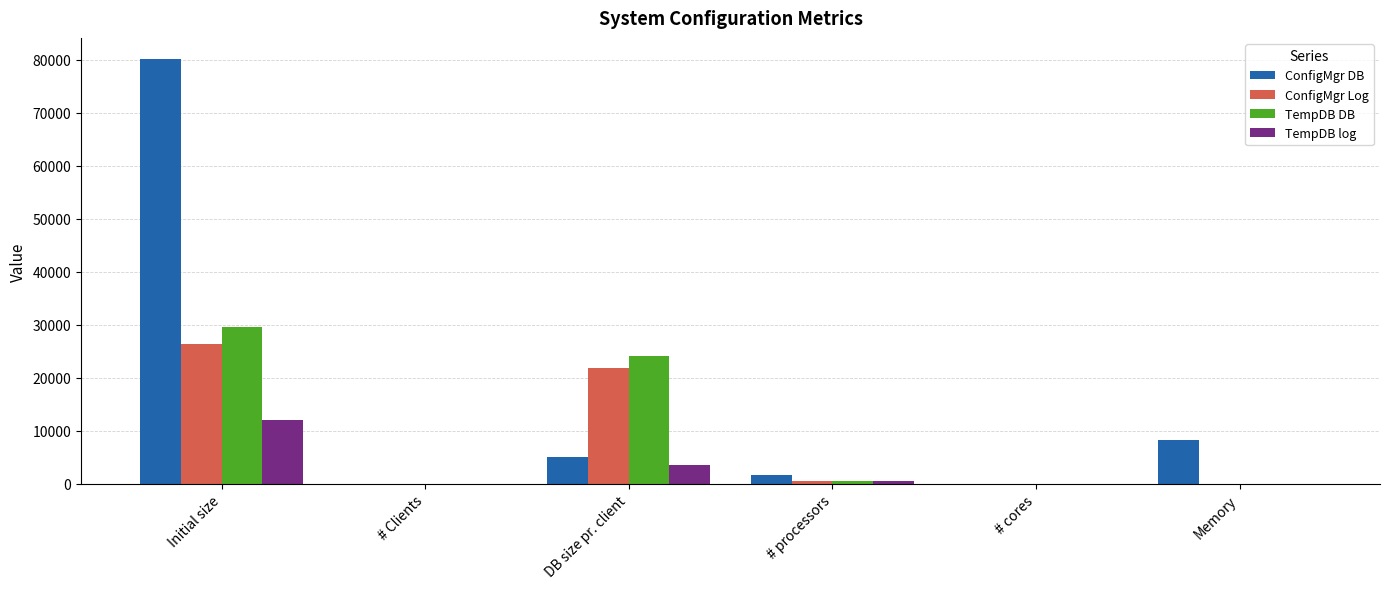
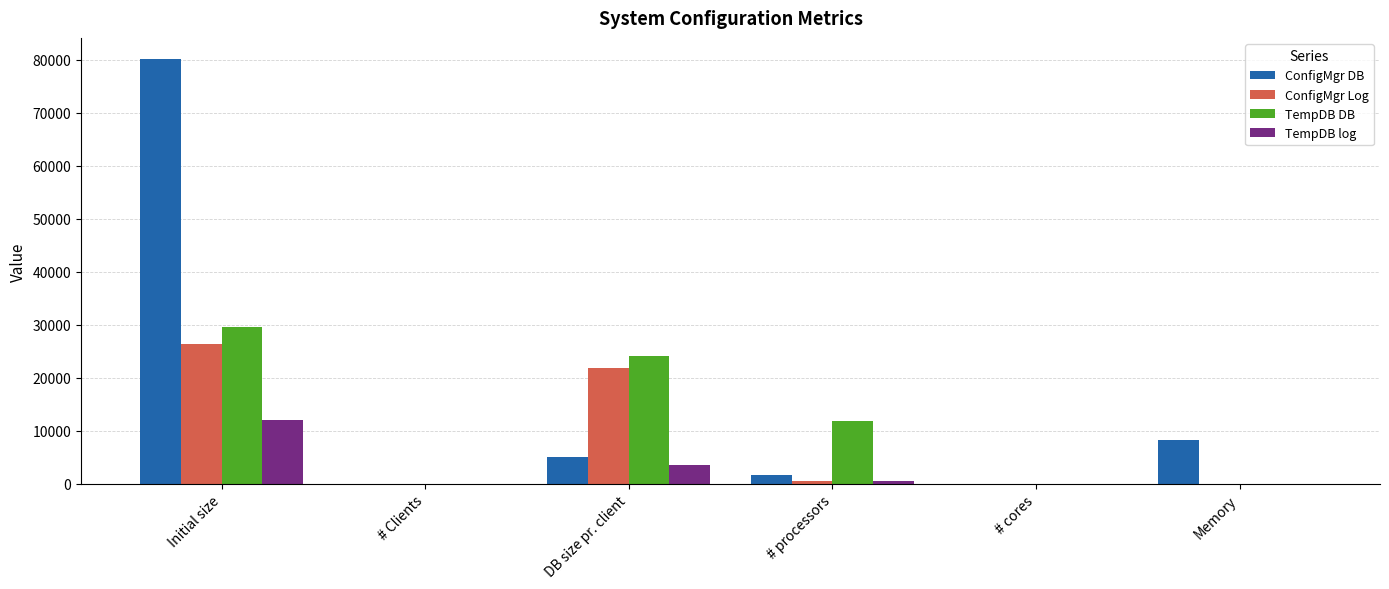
TempDB DB, # processors: 1000 -> 12000
